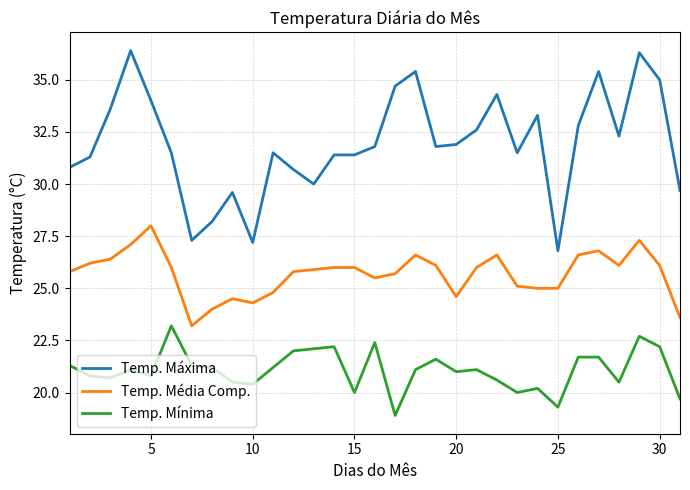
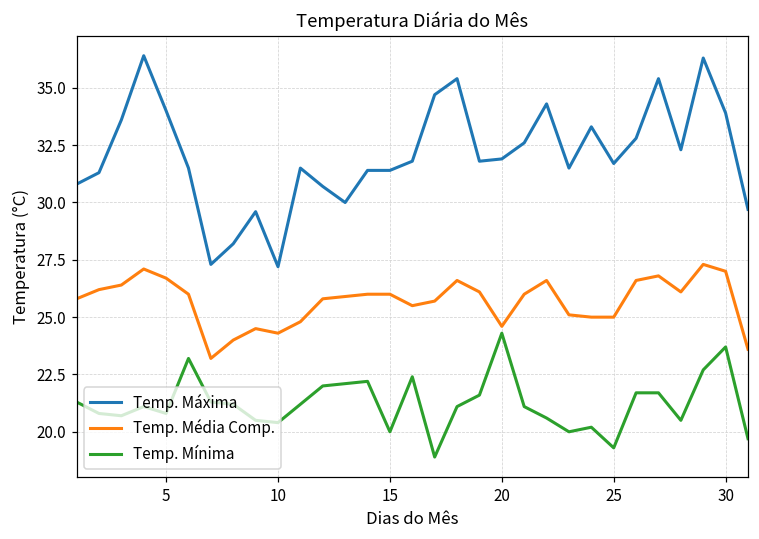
Temp. Média Comp., 5: 28.0 -> 26.7
Temp. Mínima, 20: 21.0 -> 24.3
Temp. Máxima, 25: 26.8 -> 31.7
Temp. Máxima, 30: 35.0 -> 33.9
Temp. Média Comp., 30: 26.1 -> 27.0
Temp. Mínima, 30: 22.2 -> 23.7
